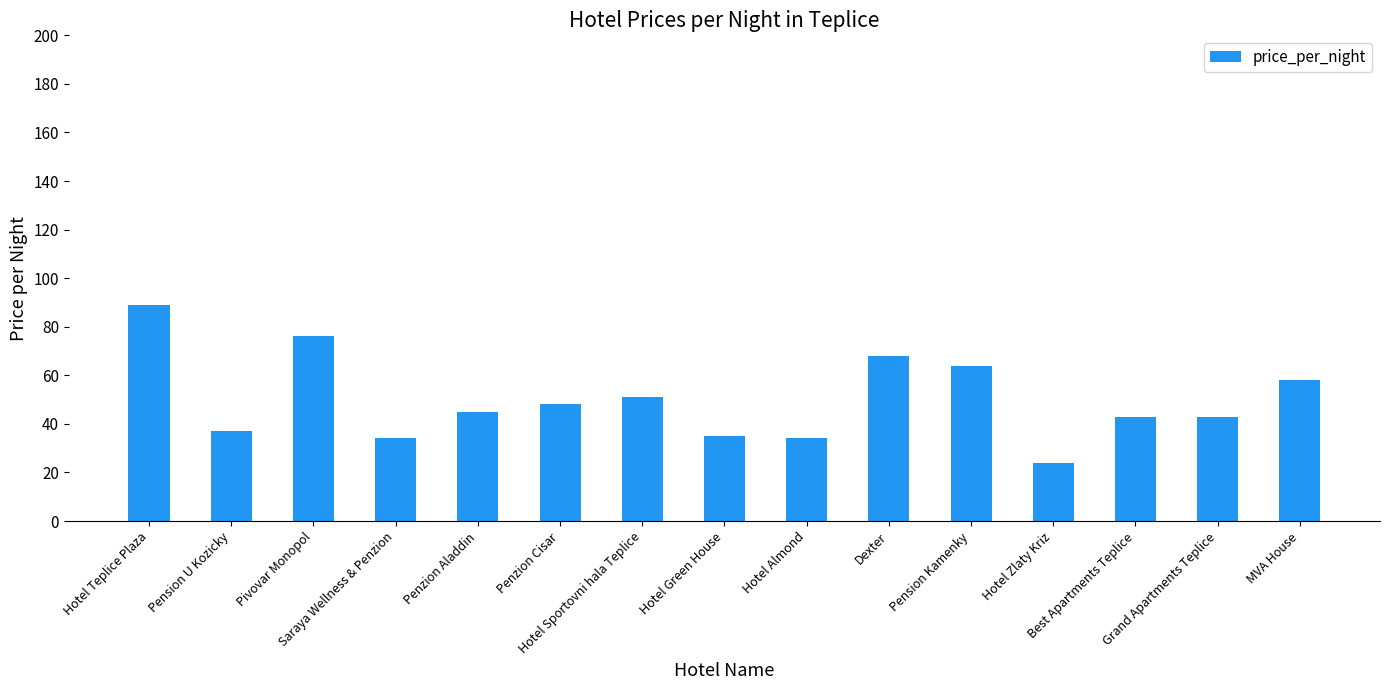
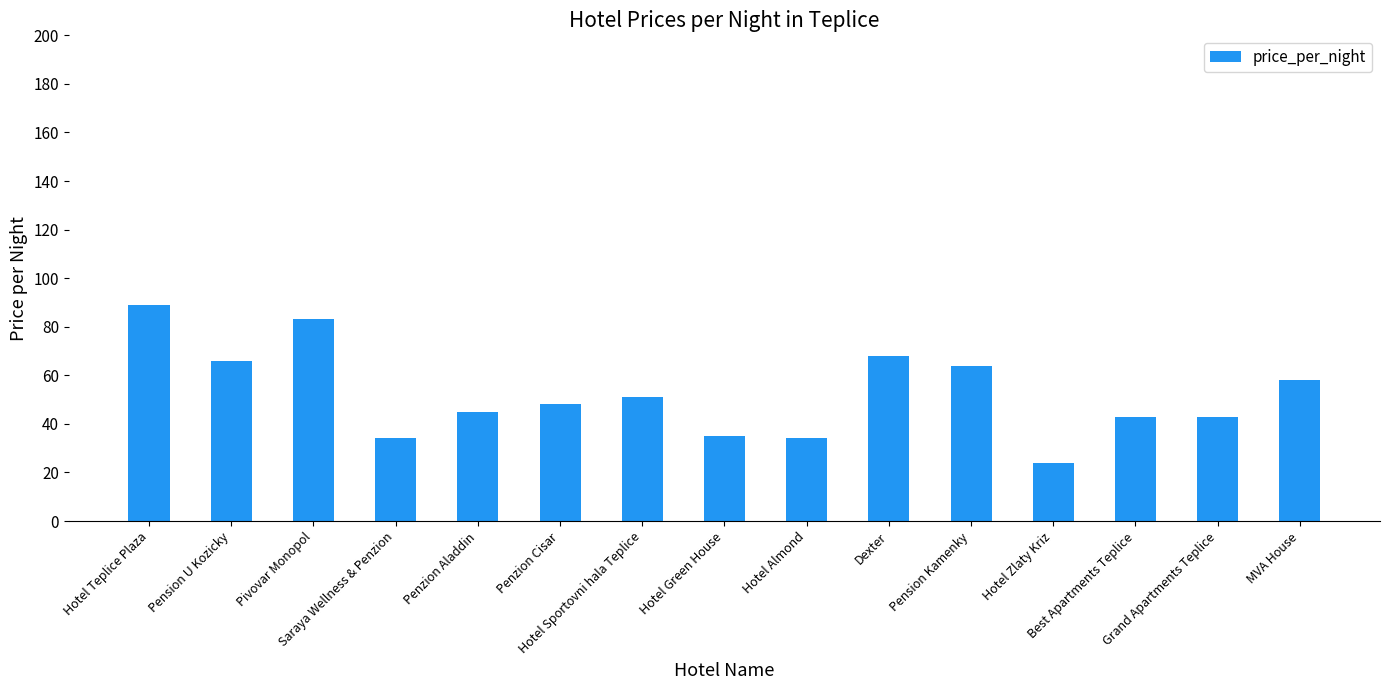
Pension U Kozicky: 37 -> 66
Pivovar Monopol: 76 -> 83
